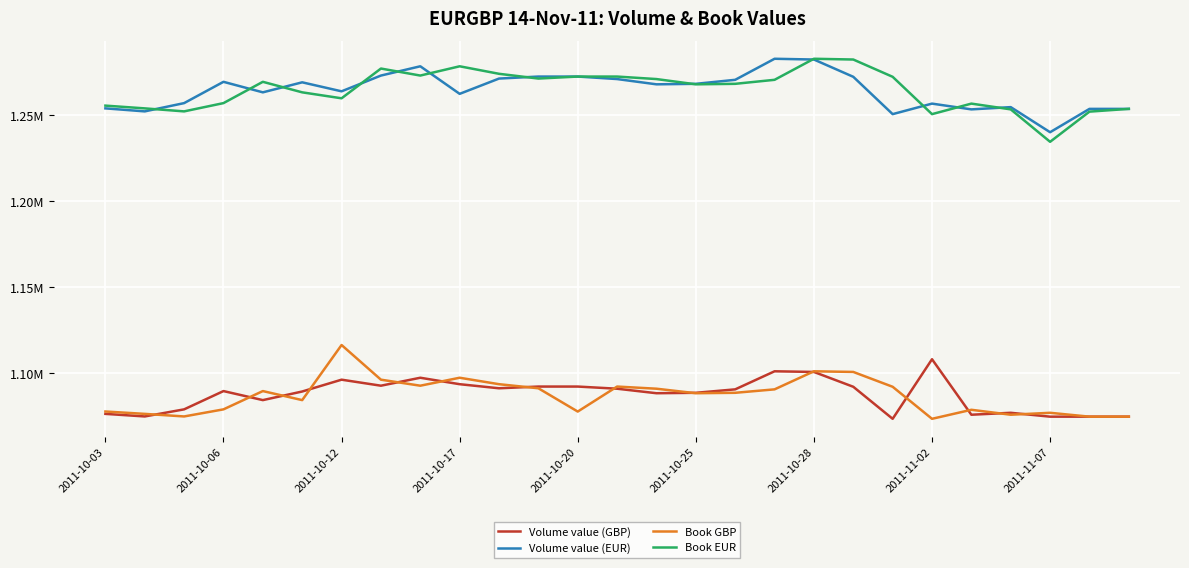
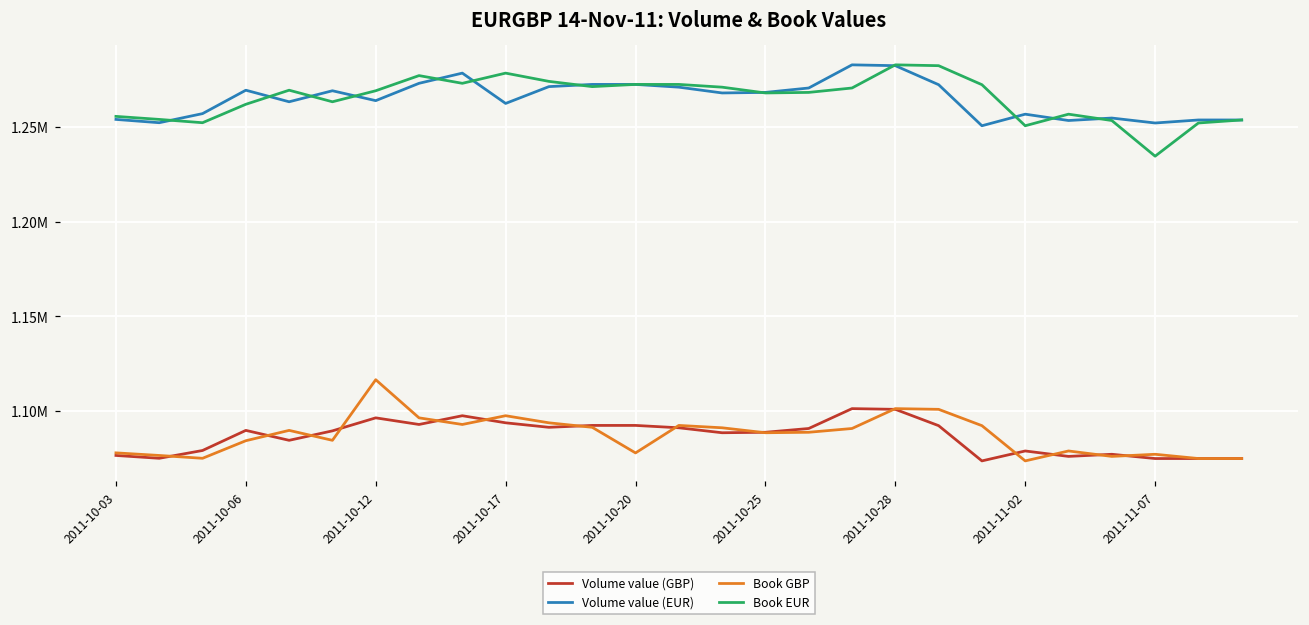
Book GBP, 2011-10-06: 1079000 -> 1084000
Book EUR, 2011-10-06: 1257000 -> 1262000
Book EUR, 2011-10-12: 1260000 -> 1269000
Volume value (GBP), 2011-11-02: 1108000 -> 1079000
Volume value (EUR), 2011-11-07: 1240000 -> 1252000
